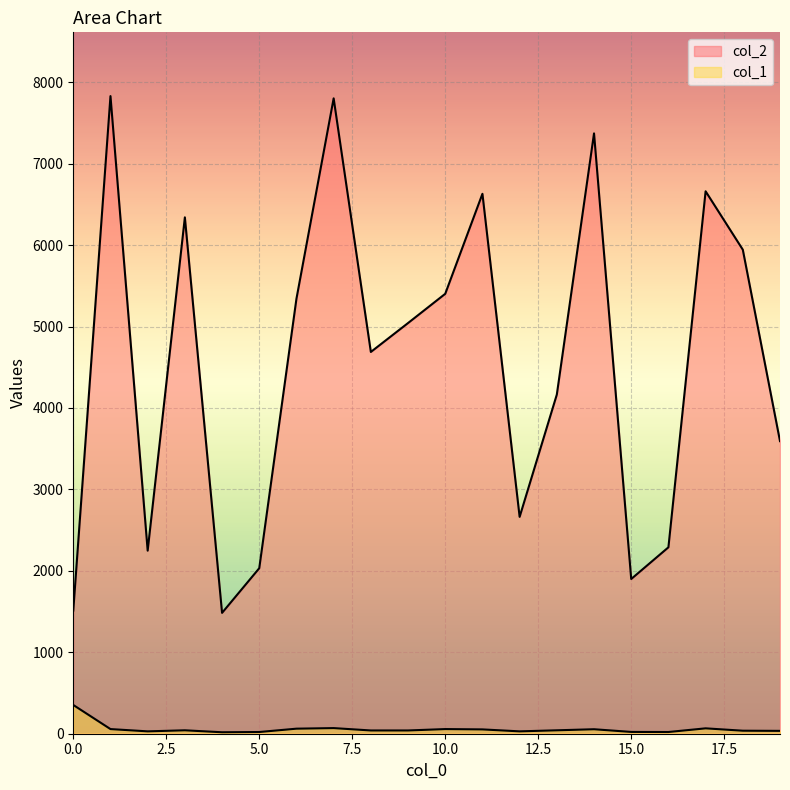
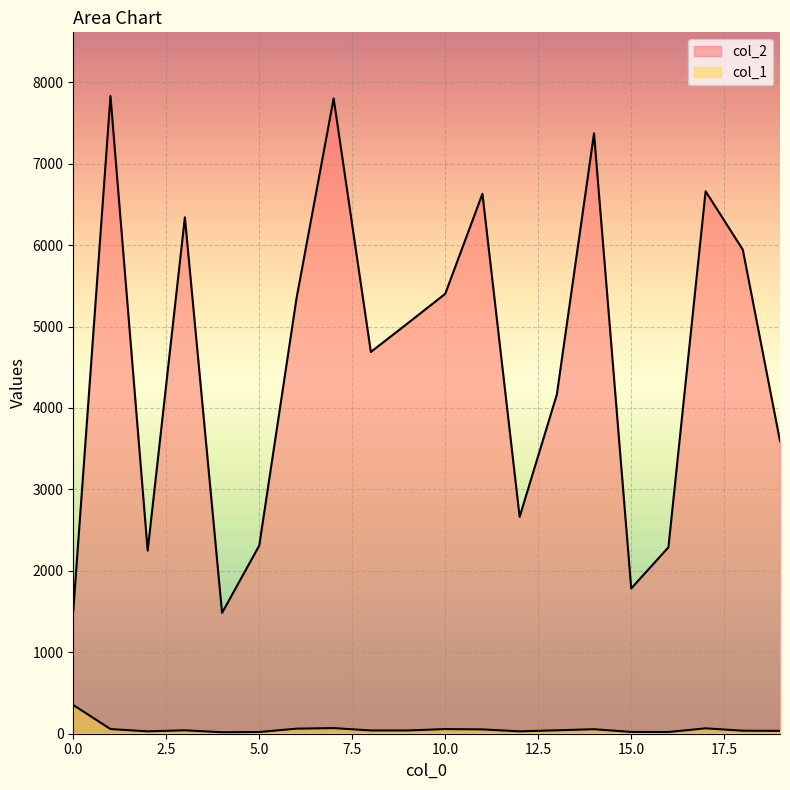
col_2, 5.0: 2000 -> 2300
col_2, 15.0: 1900 -> 1800
